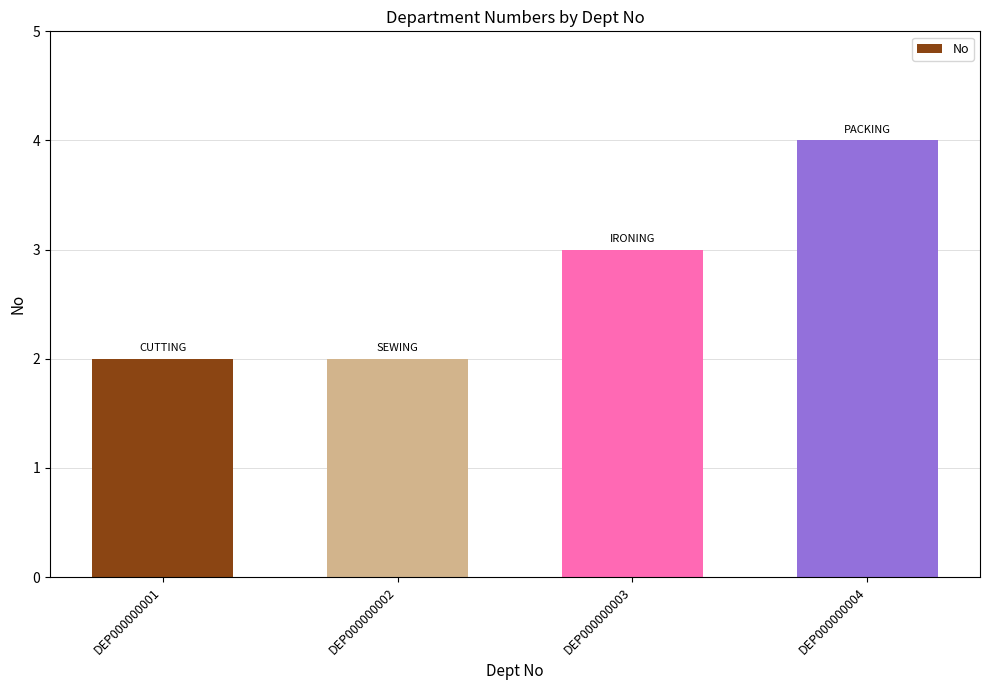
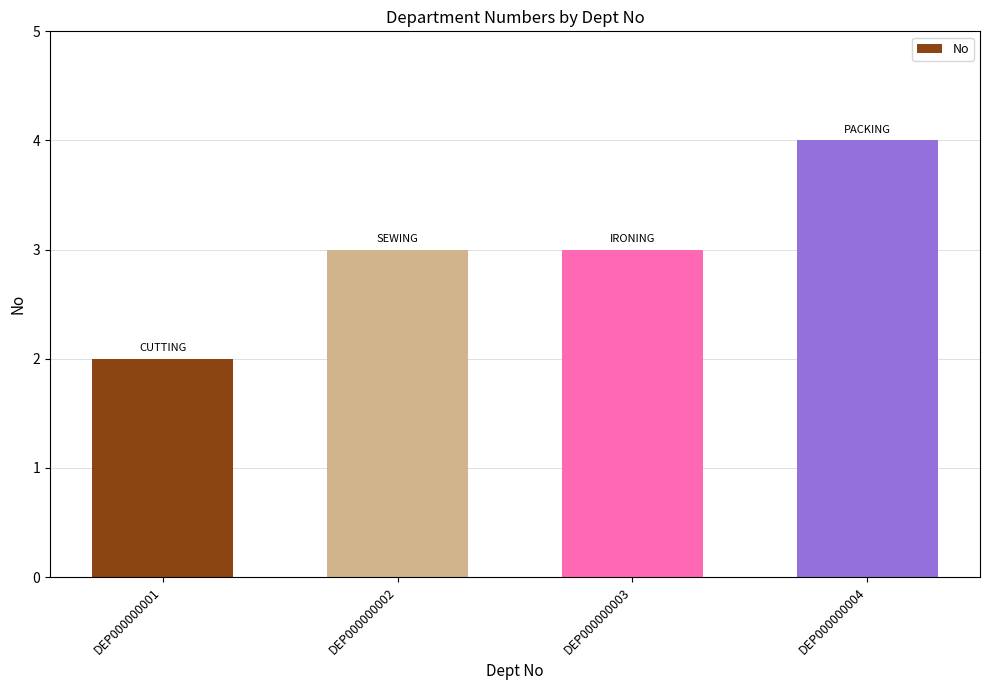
DEP000000002: 2 -> 3
